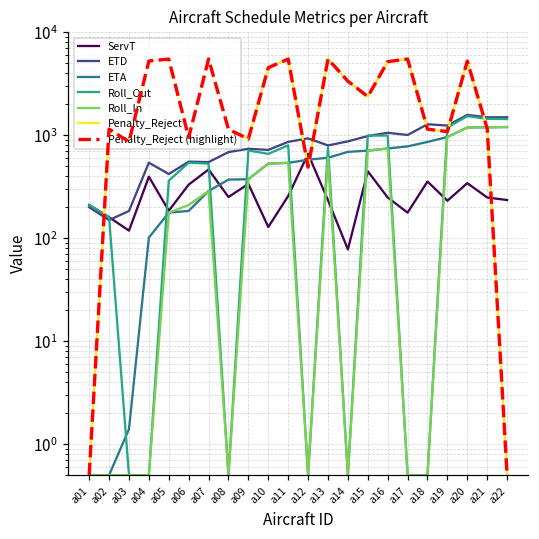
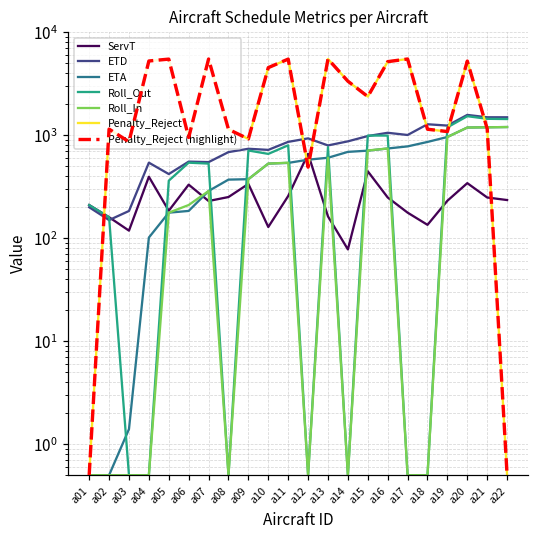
ServT, a07: 500 -> 230
ServT, a13: 230 -> 160
ServT, a18: 360 -> 130
